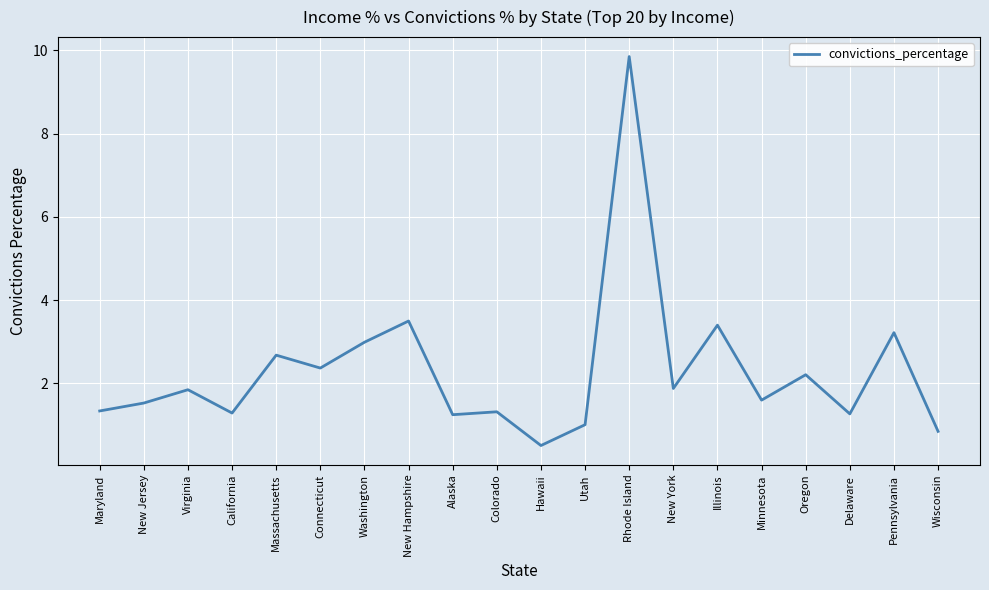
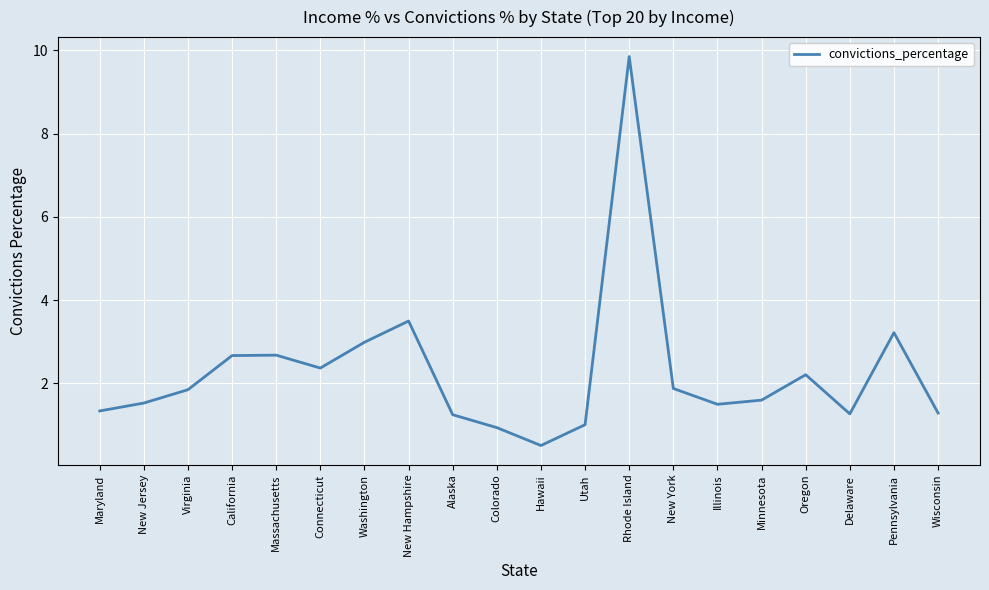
California: 1.3 -> 2.7
Colorado: 1.3 -> 0.9
Illinois: 3.4 -> 1.5
Wisconsin: 0.9 -> 1.3
